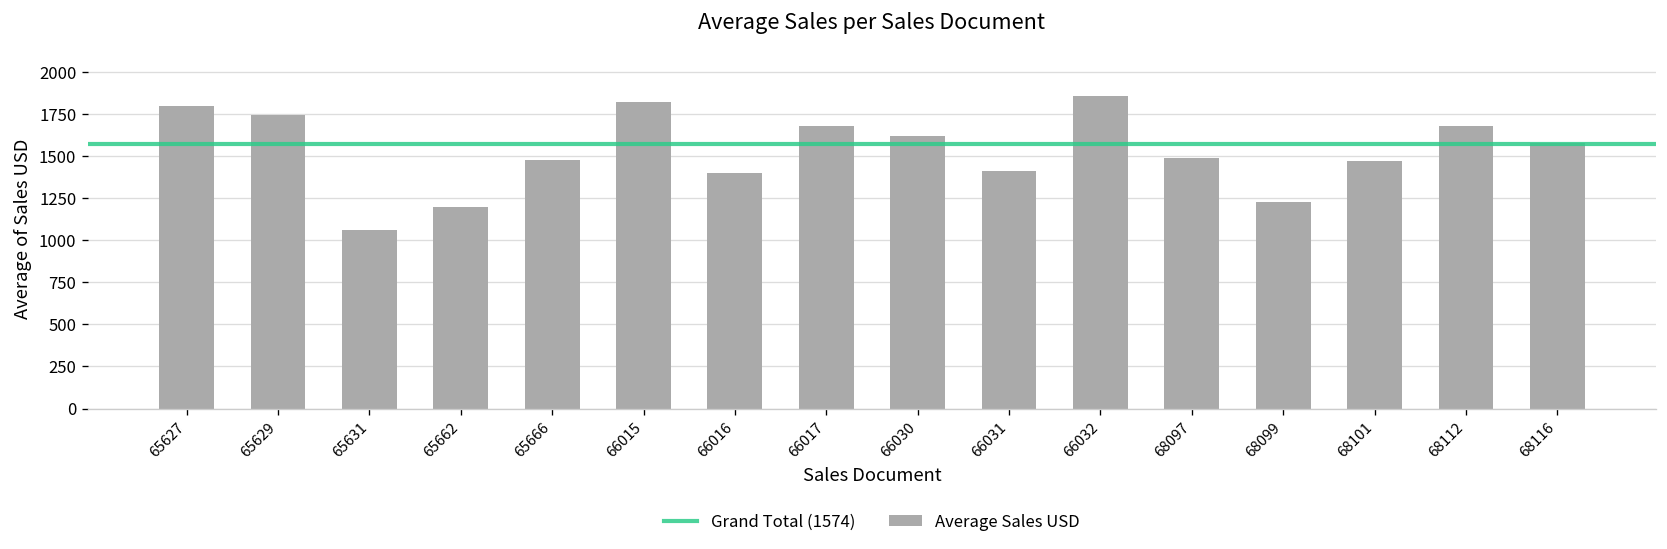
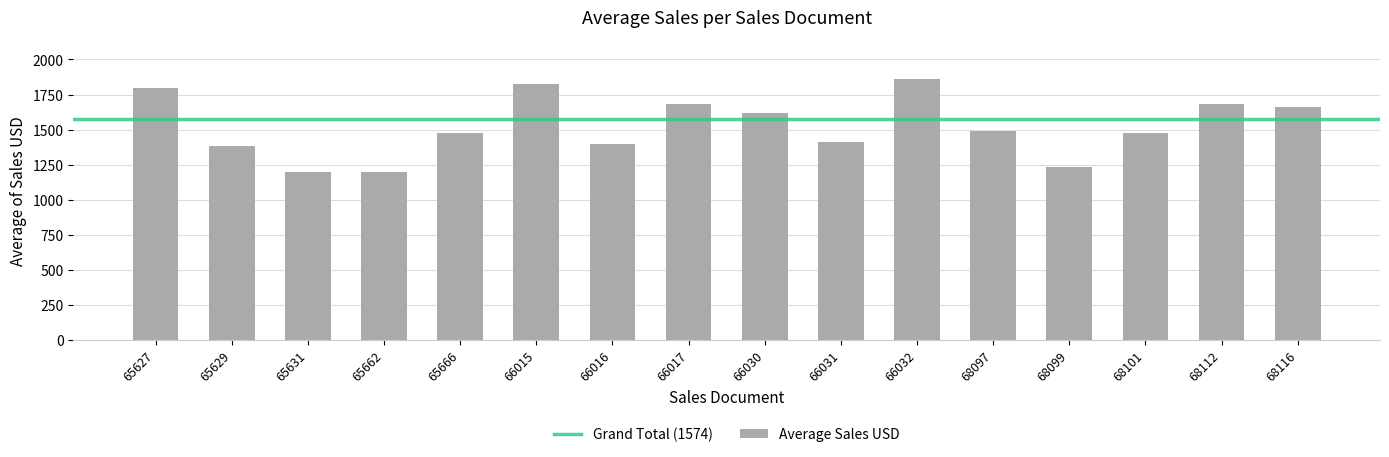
65629: 1750 -> 1380
65631: 1060 -> 1200
68116: 1580 -> 1660
